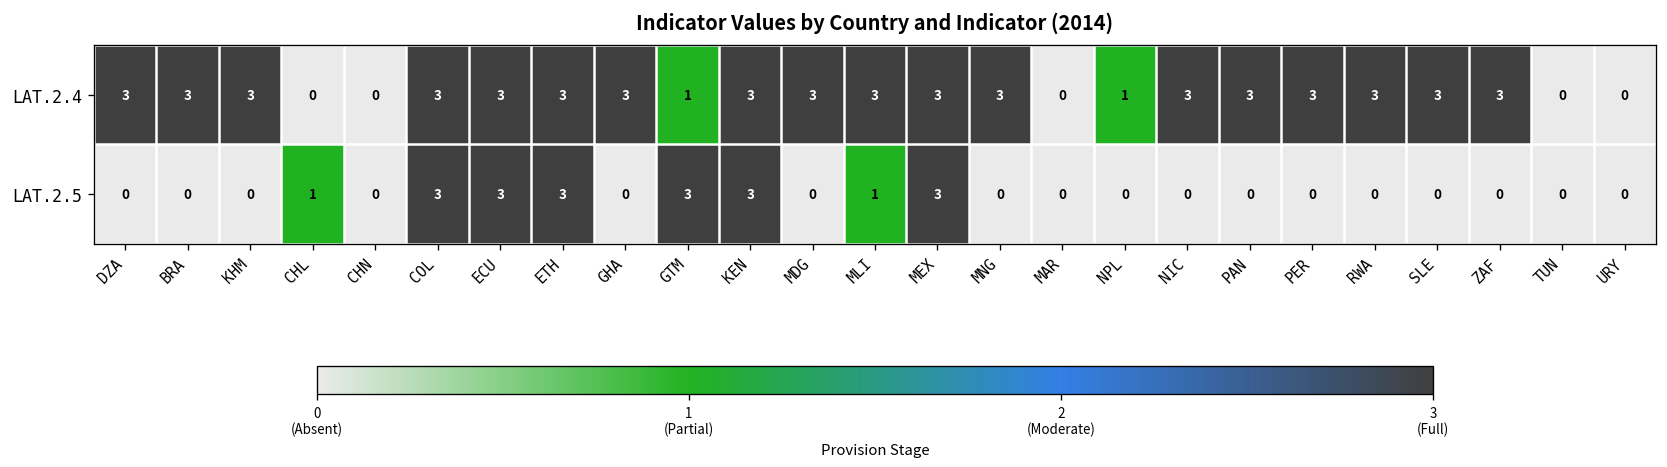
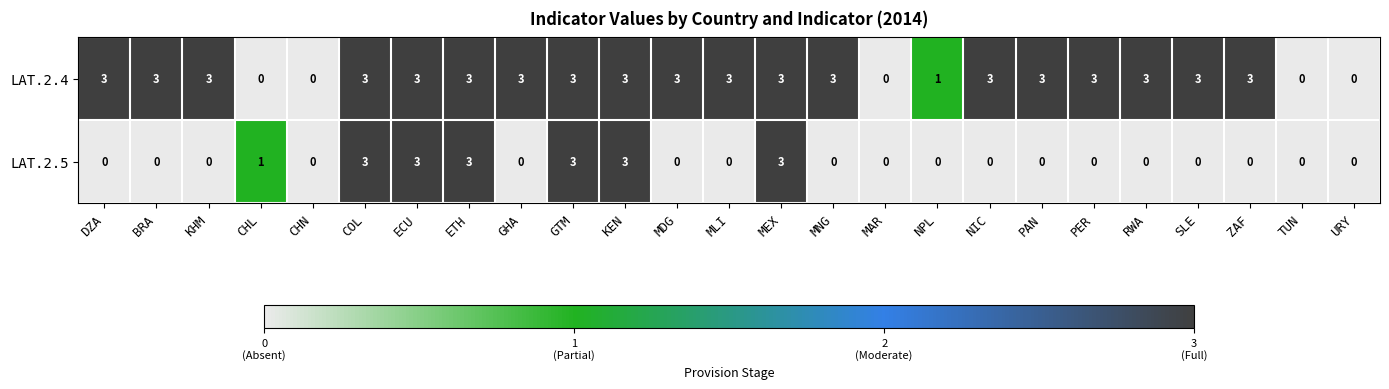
LAT.2.4, GTM: 1 -> 3
LAT.2.5, MLI: 1 -> 0
